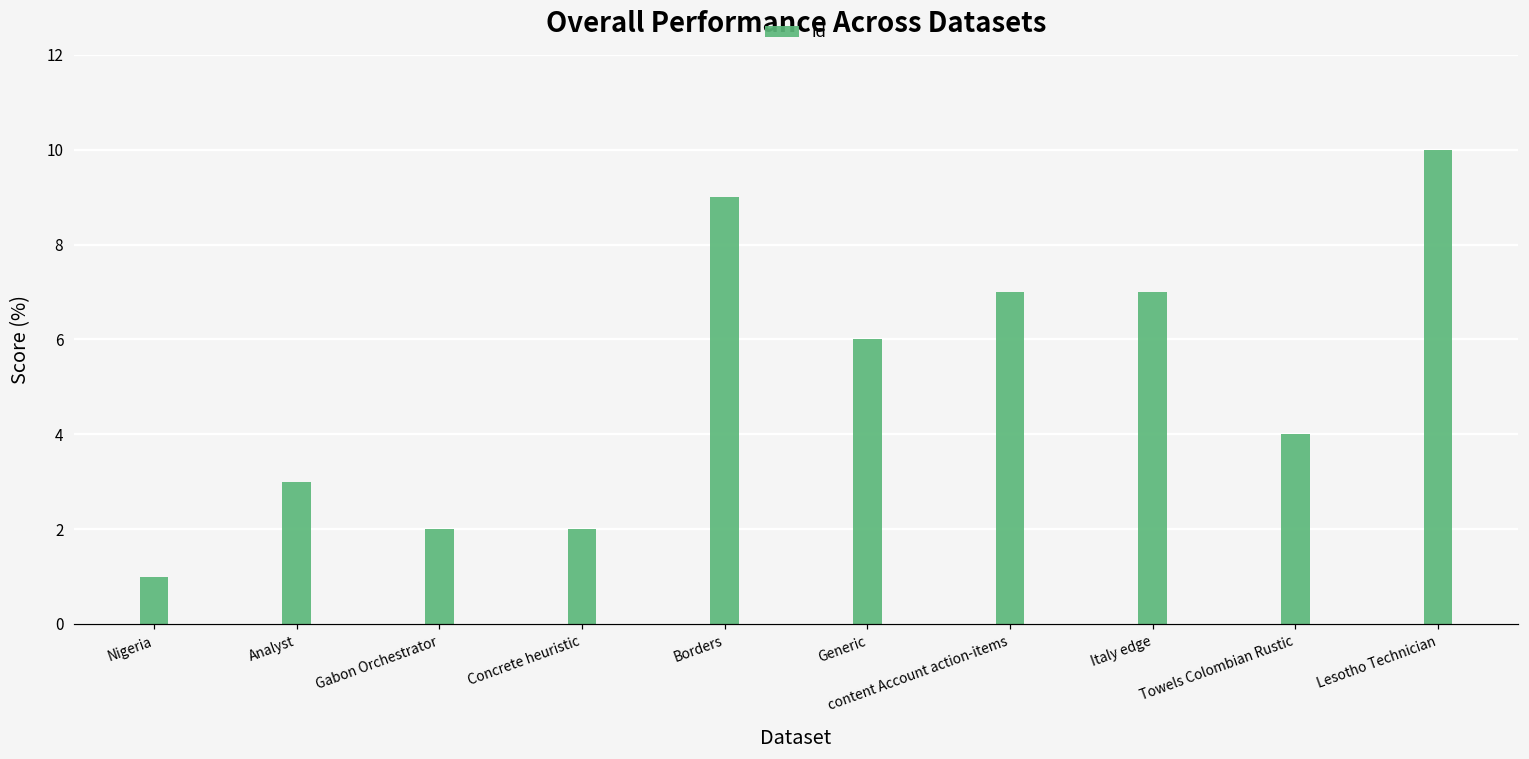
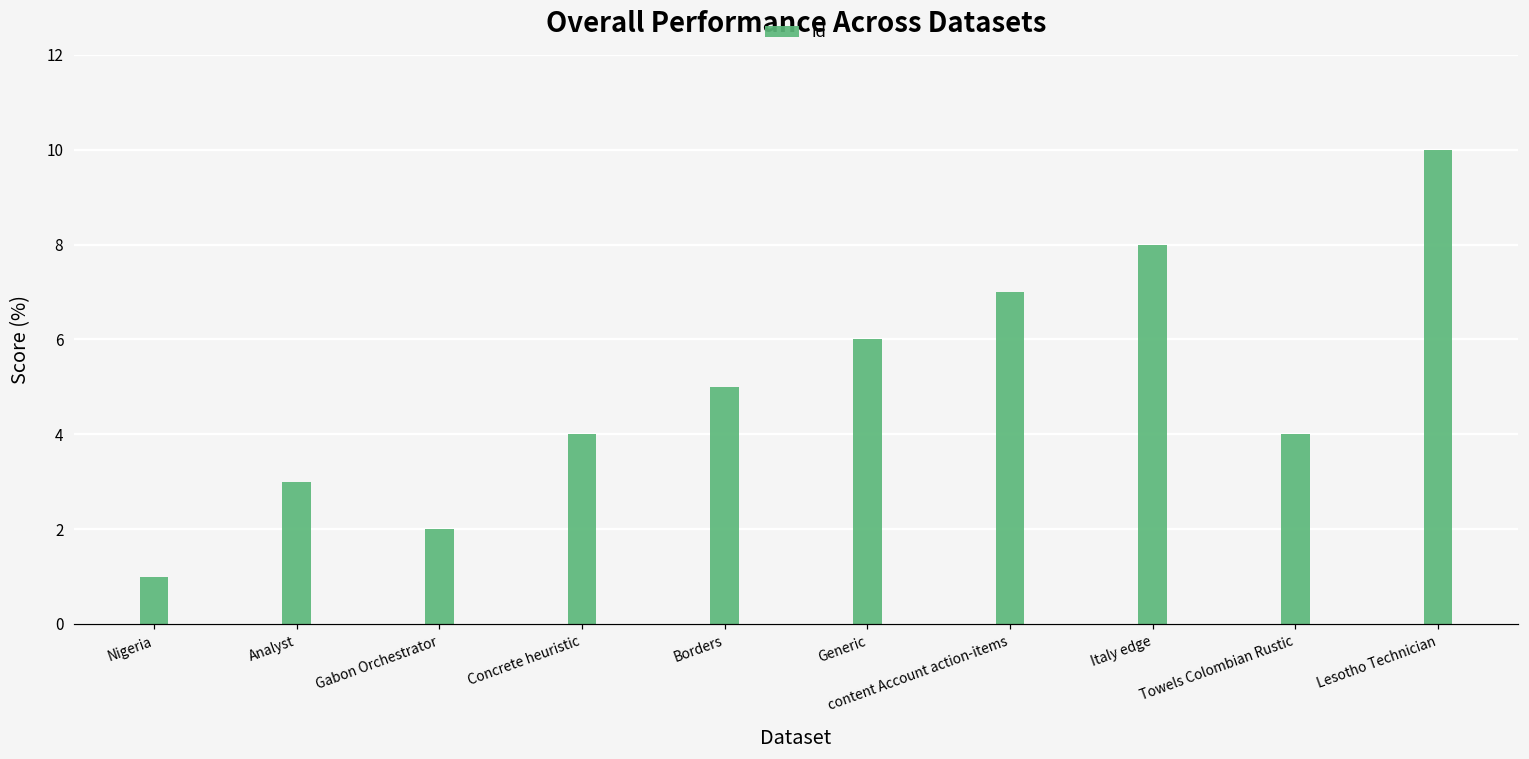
Concrete heuristic: 2 -> 4
Borders: 9 -> 5
Italy edge: 7 -> 8
